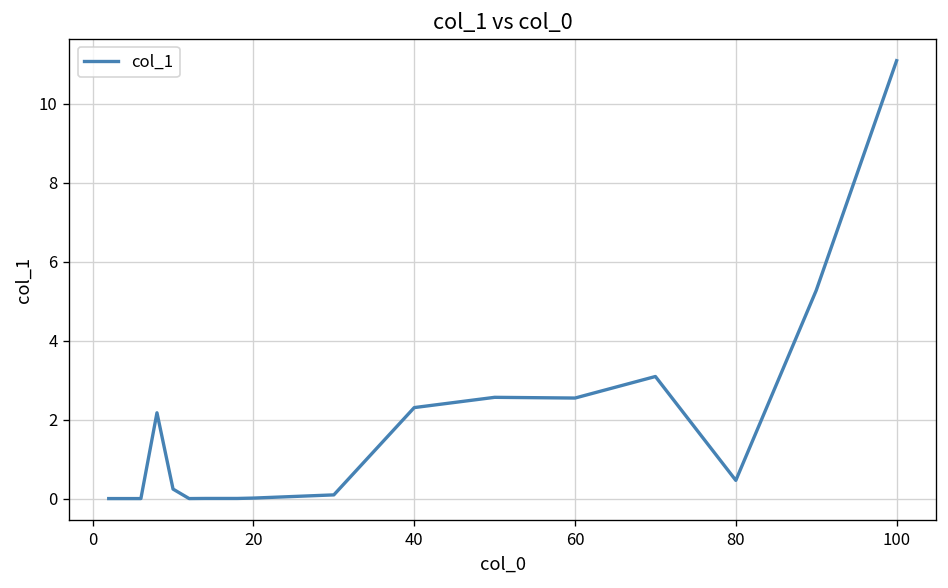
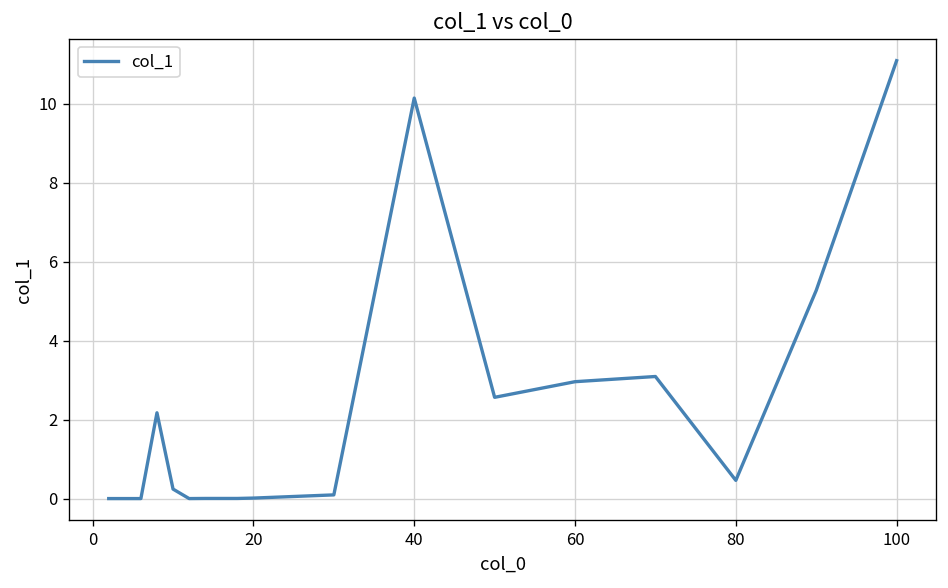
40: 2.3 -> 10.1
60: 2.5 -> 3.0
